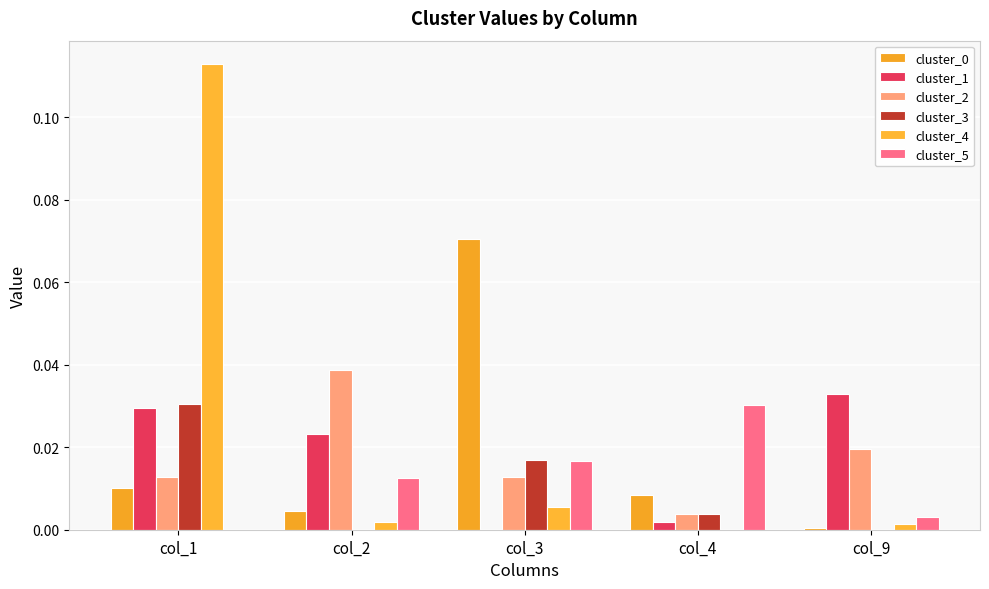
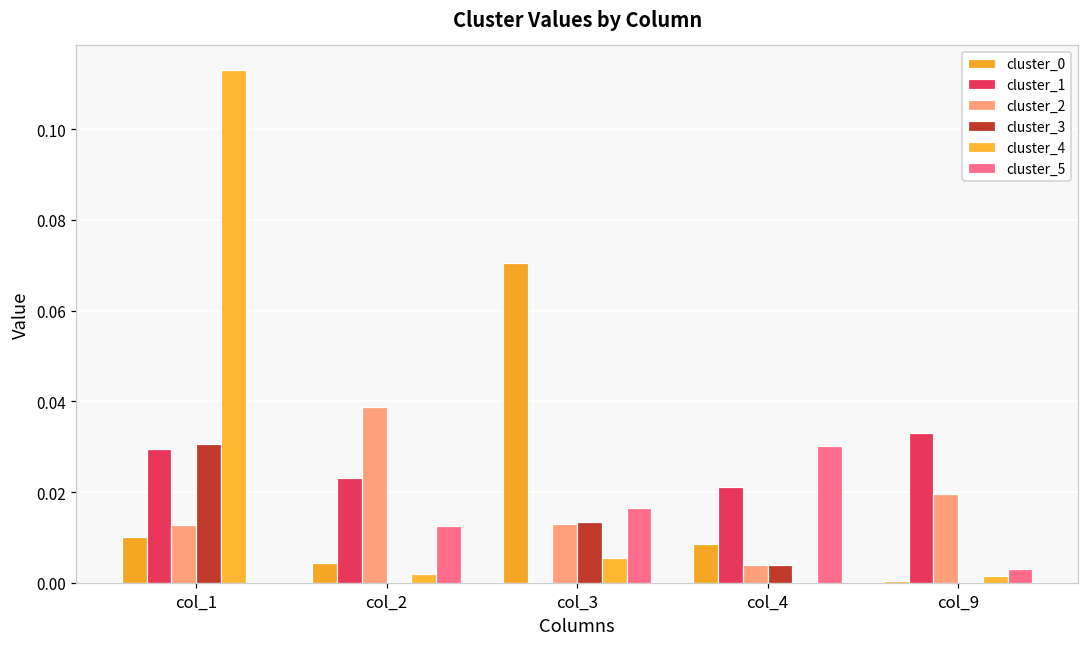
cluster_3, col_3: 0.017 -> 0.014
cluster_1, col_4: 0.002 -> 0.021
